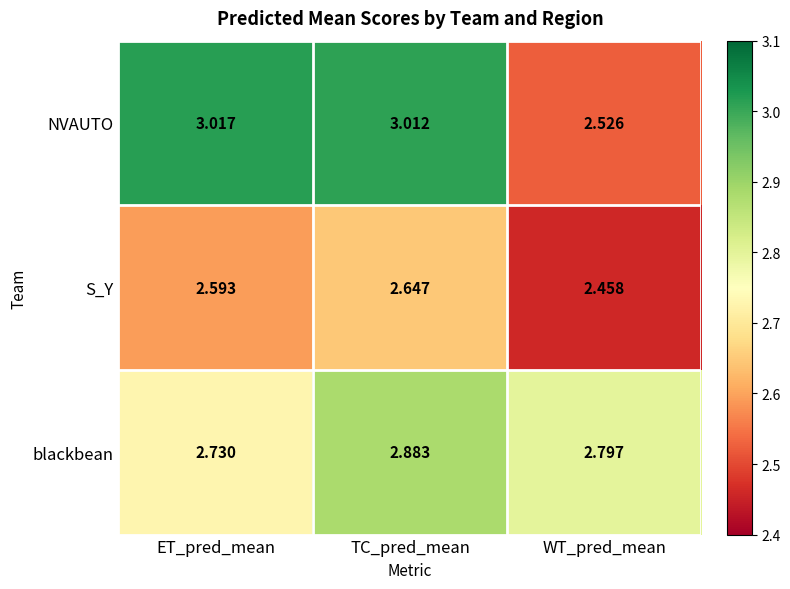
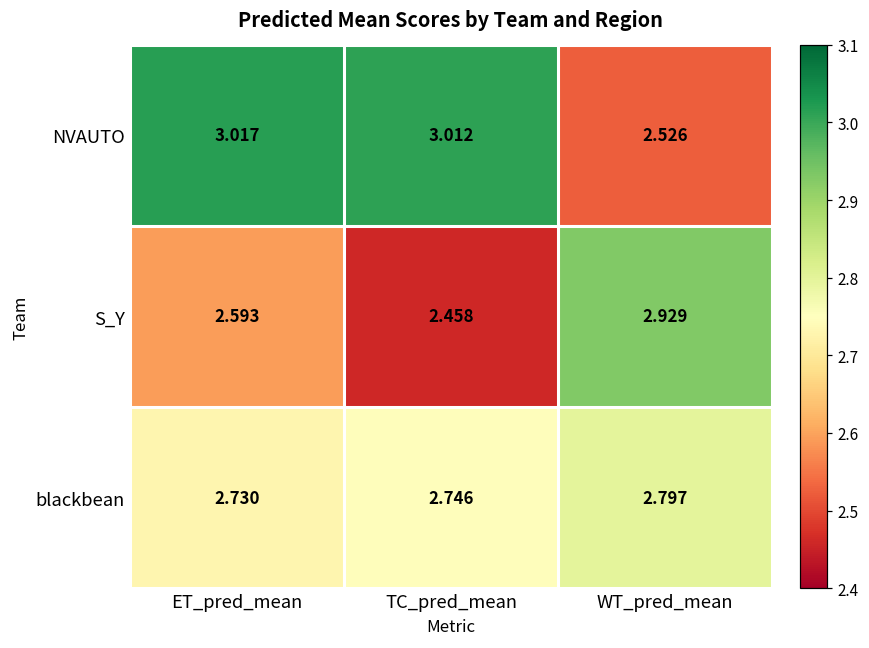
S_Y, TC_pred_mean: 2.647 -> 2.458
S_Y, WT_pred_mean: 2.458 -> 2.929
blackbean, TC_pred_mean: 2.883 -> 2.746
